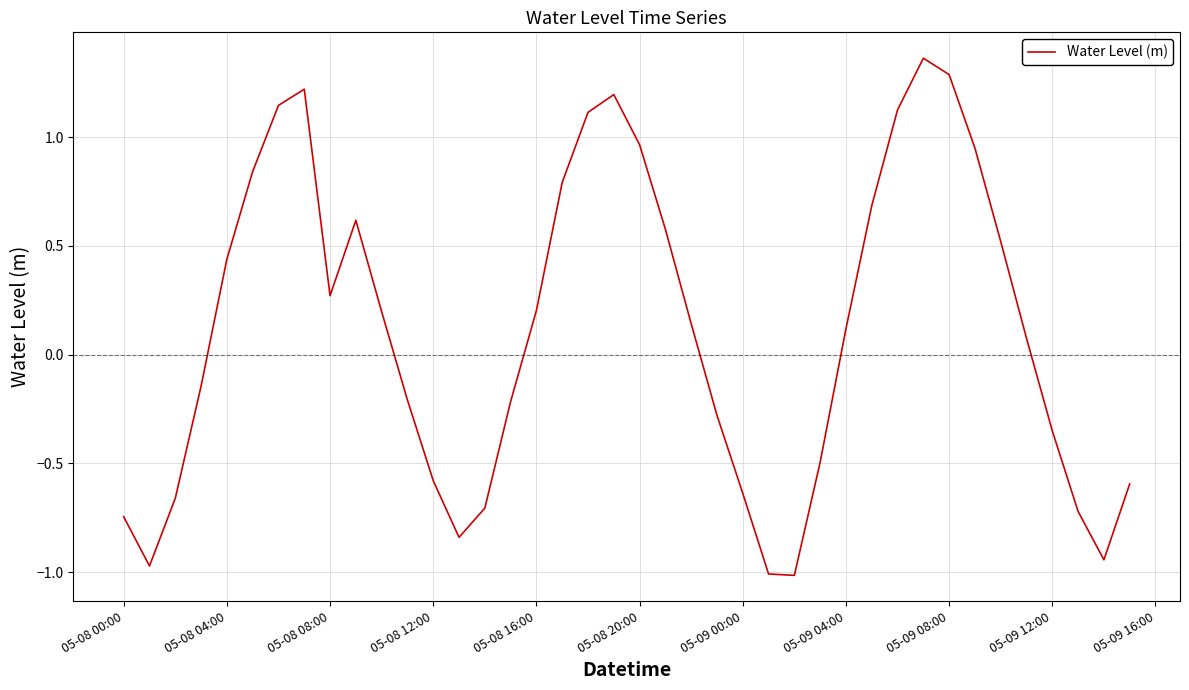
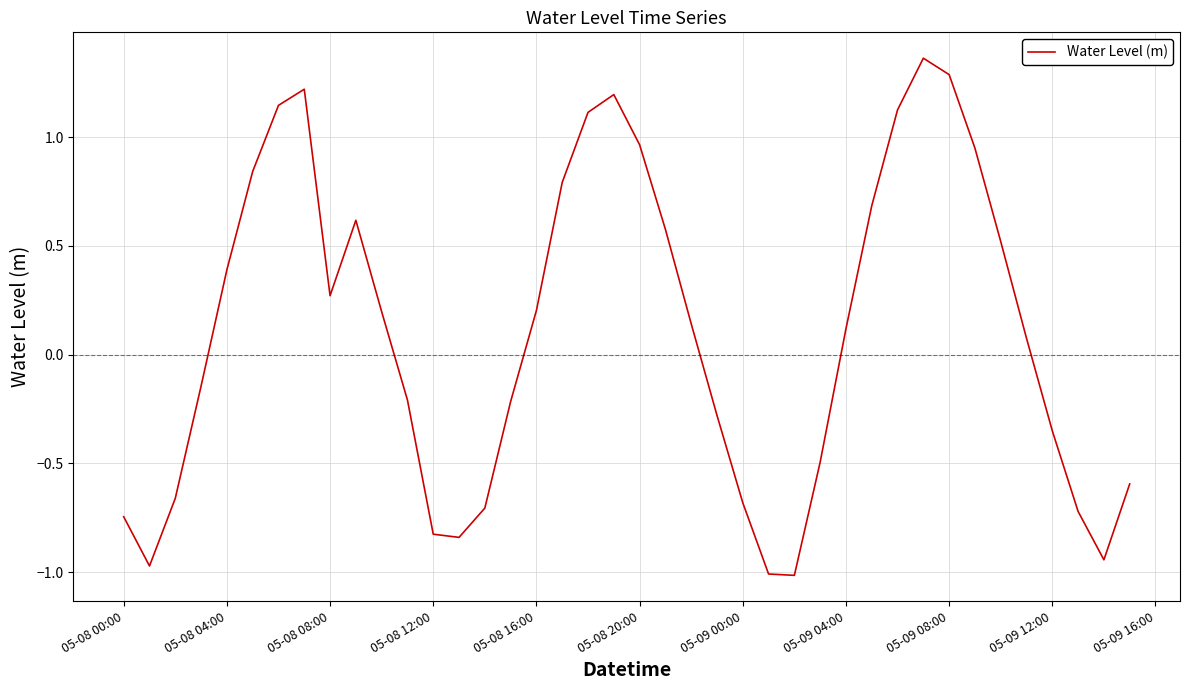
05-08 04:00: 0.44 -> 0.39
05-08 12:00: -0.58 -> -0.83
05-09 00:00: -0.64 -> -0.68
